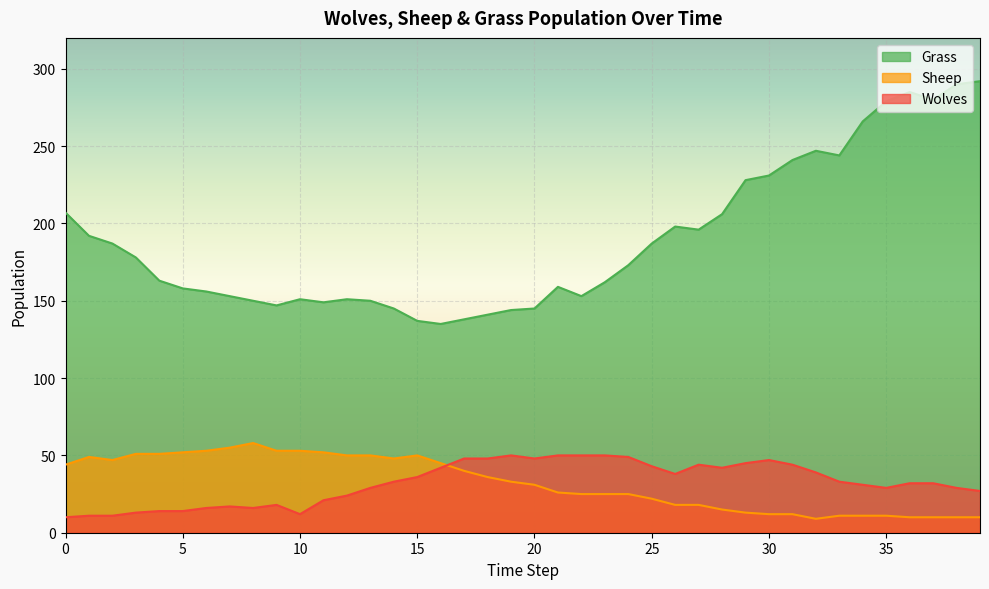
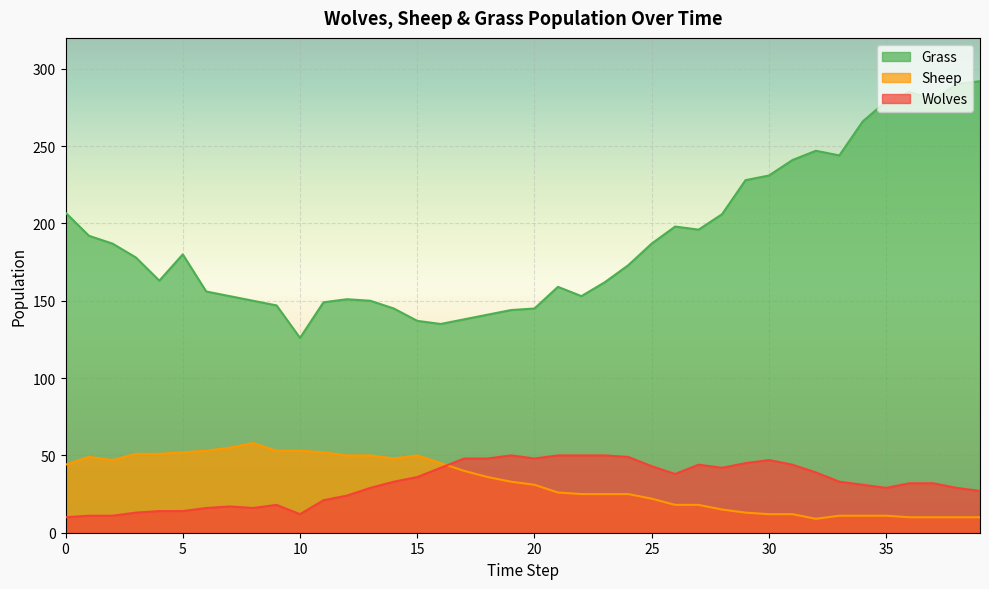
Grass, 5: 158 -> 180
Grass, 10: 151 -> 126
